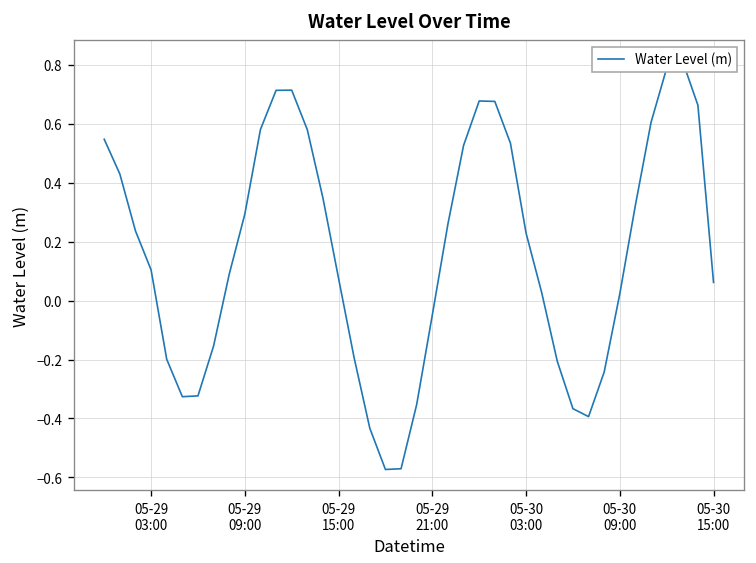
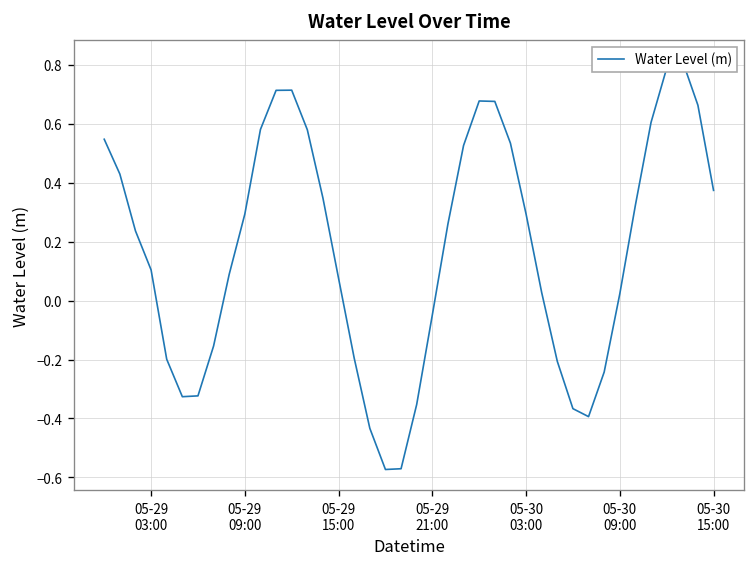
05-30 03:00: 0.23 -> 0.29
05-30 15:00: 0.06 -> 0.37
